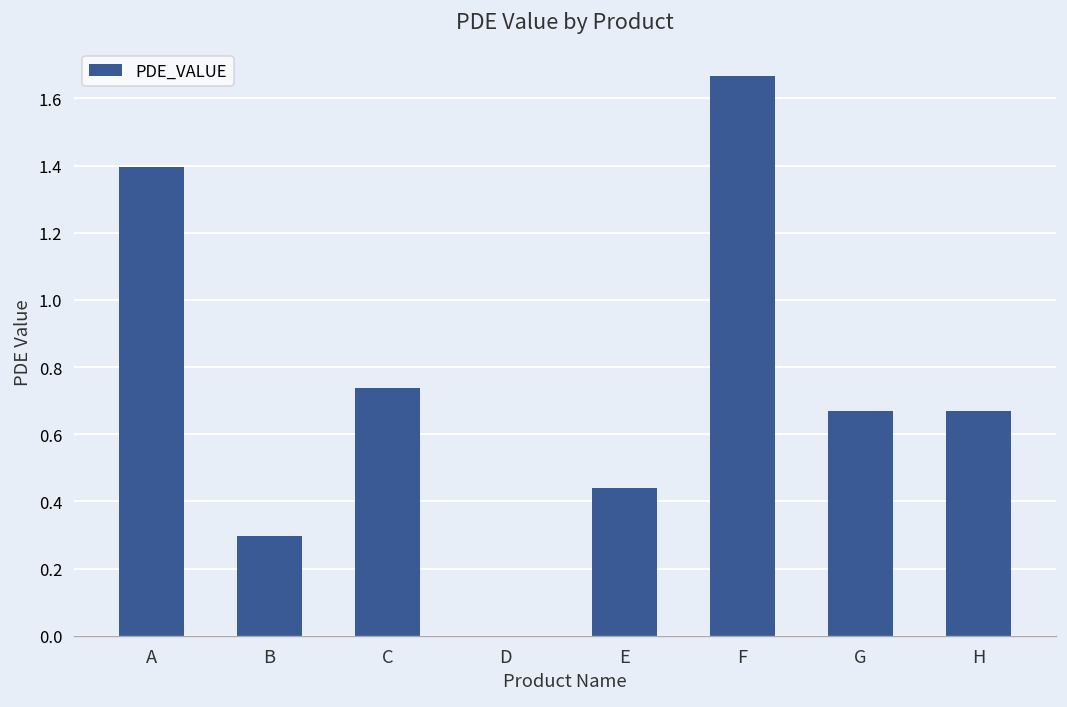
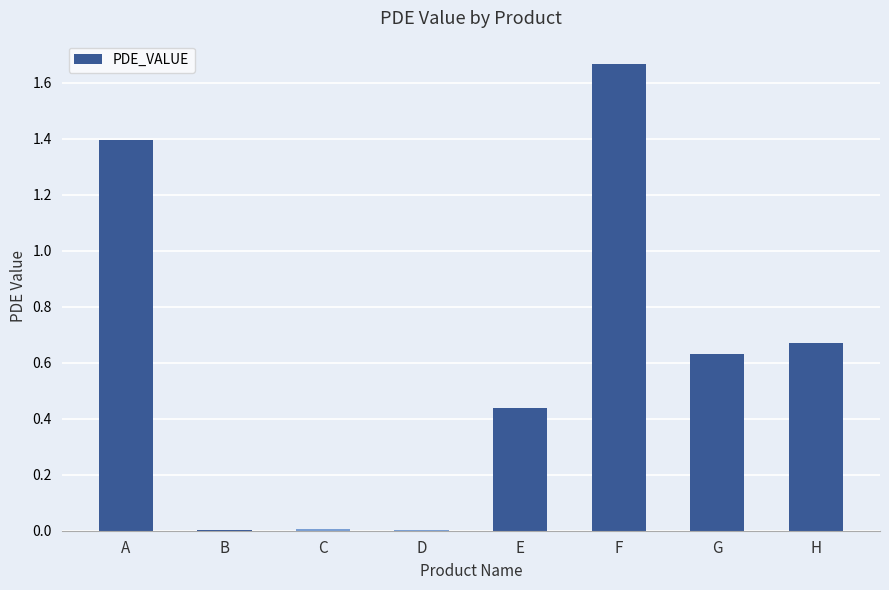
B: 0.30 -> 0.00
C: 0.74 -> 0.01
G: 0.67 -> 0.63
